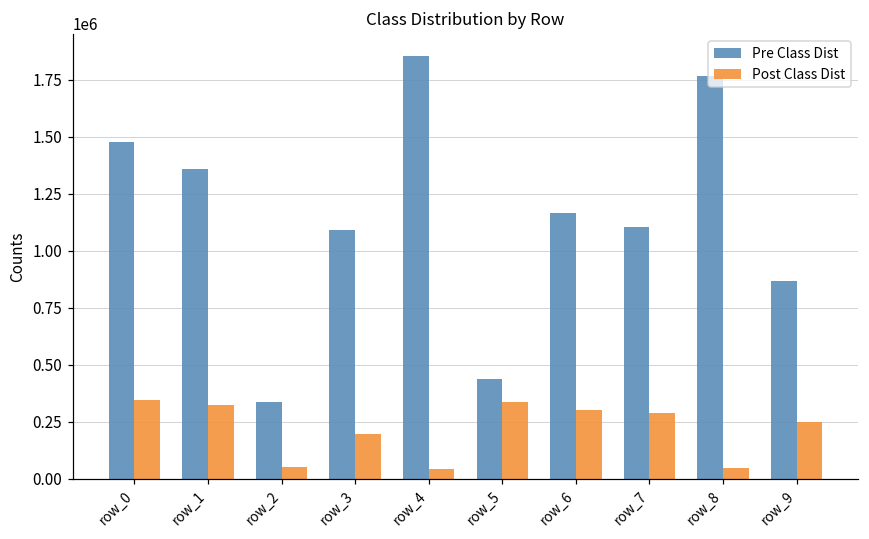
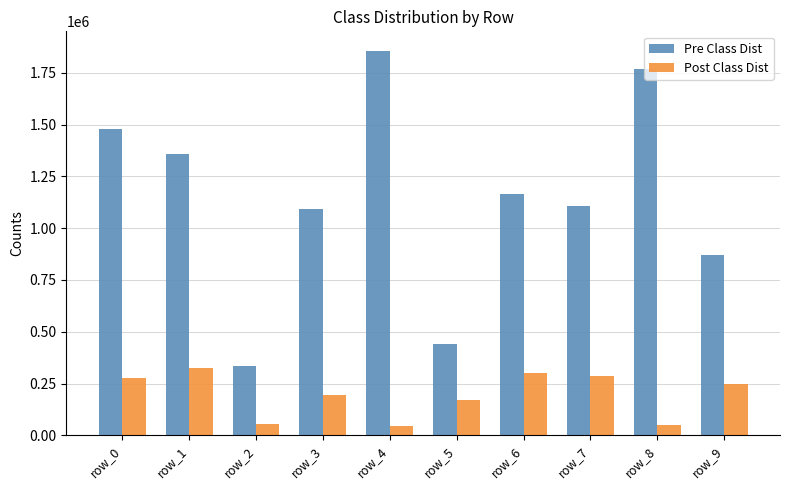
Post Class Dist, row_0: 350000 -> 280000
Post Class Dist, row_5: 340000 -> 170000
